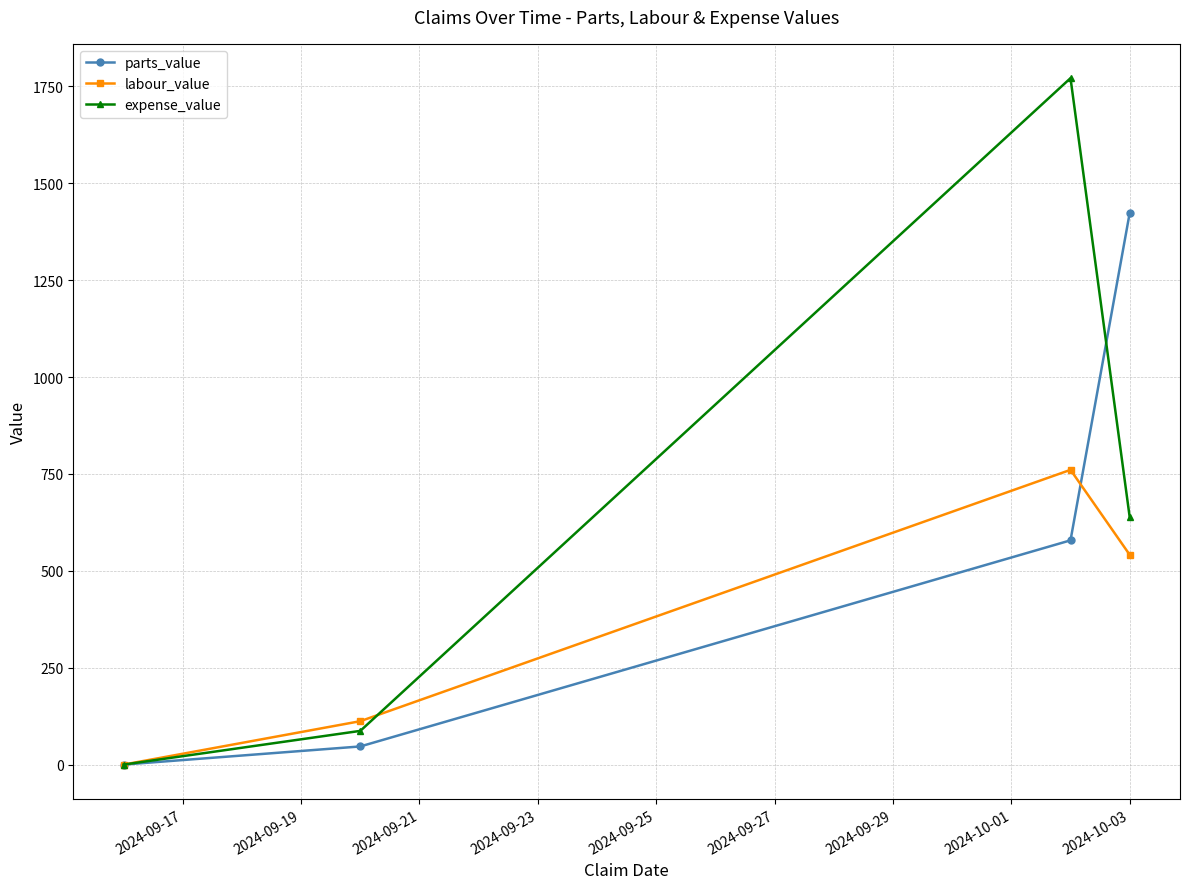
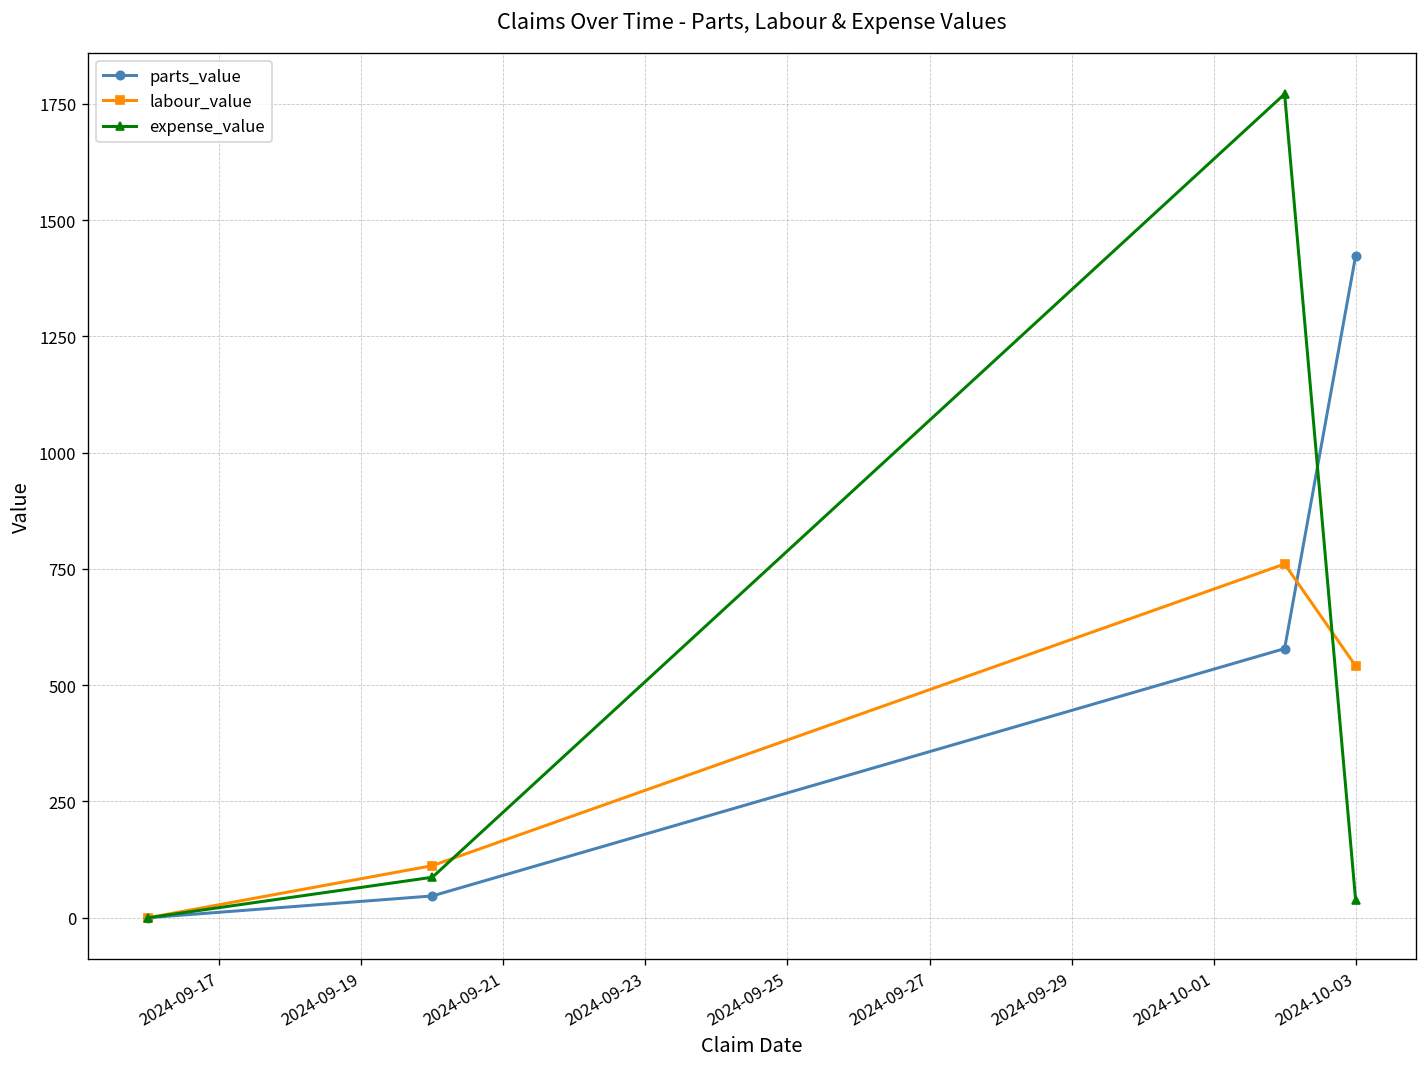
expense_value, 2024-10-03: 640 -> 40
